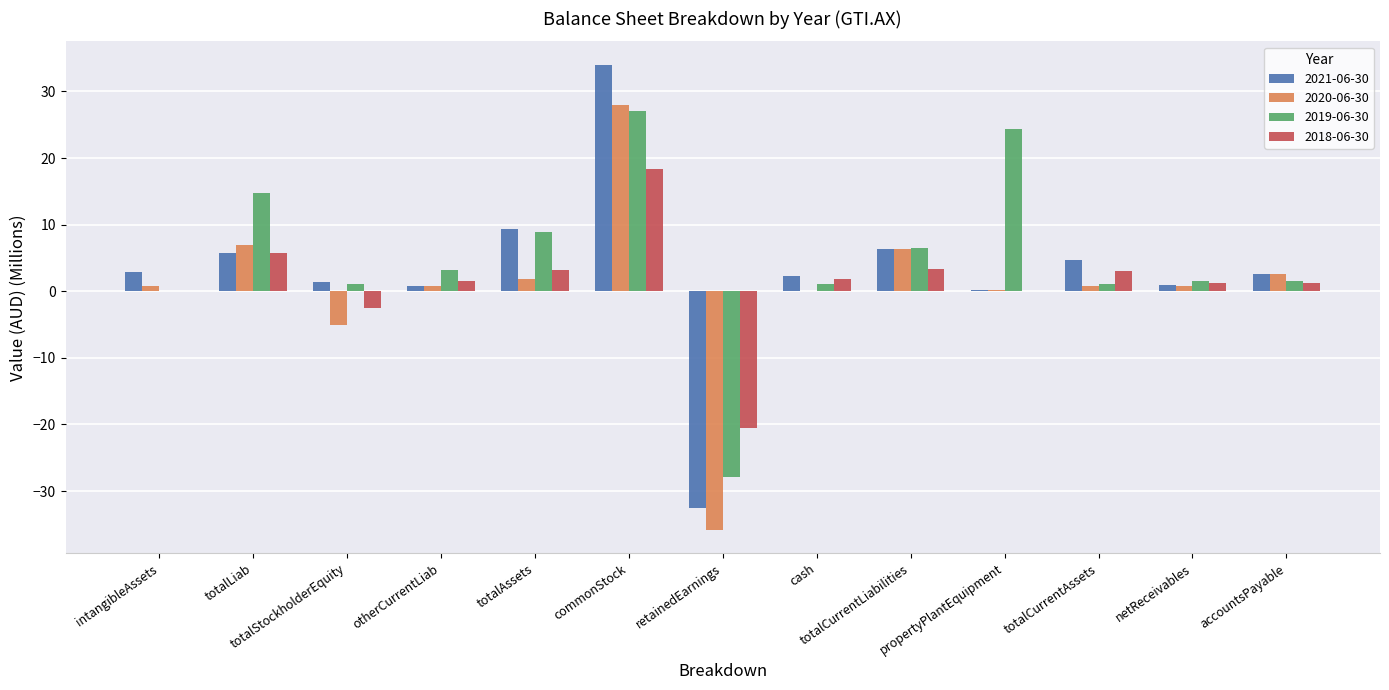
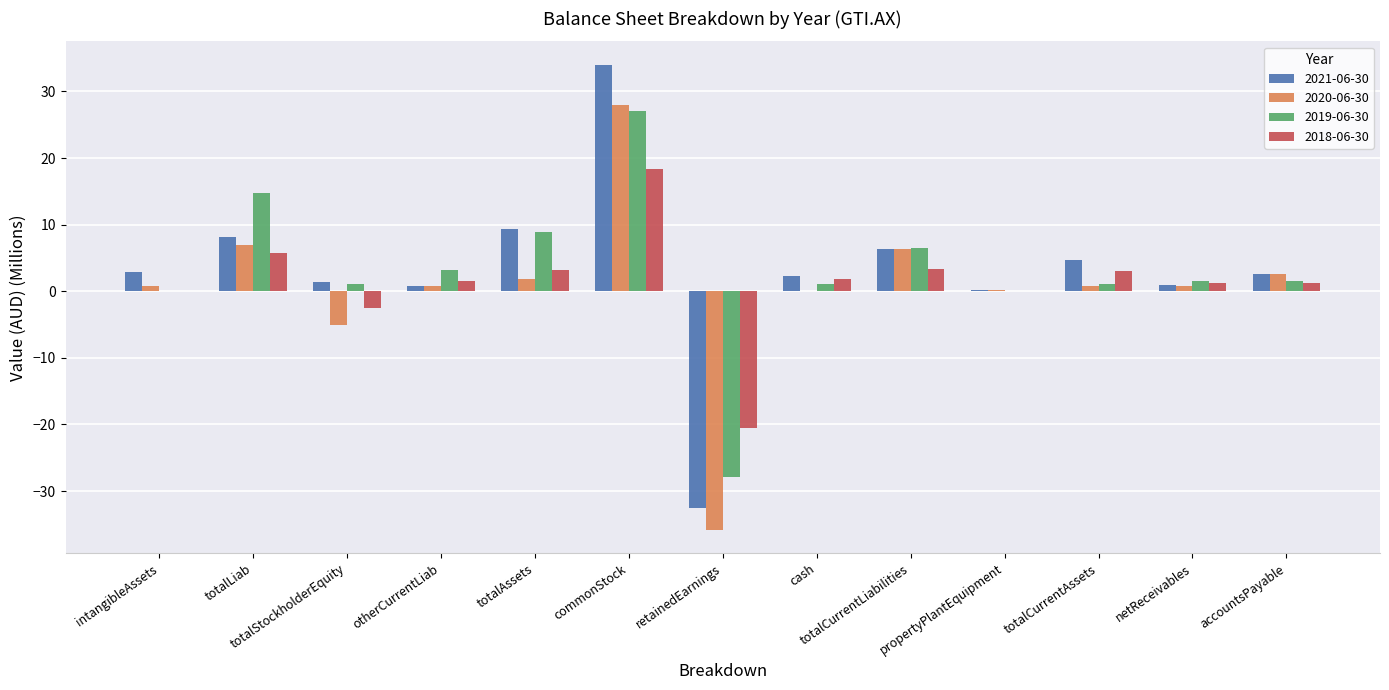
2021-06-30, totalLiab: 6 -> 8
2019-06-30, propertyPlantEquipment: 24 -> 0
